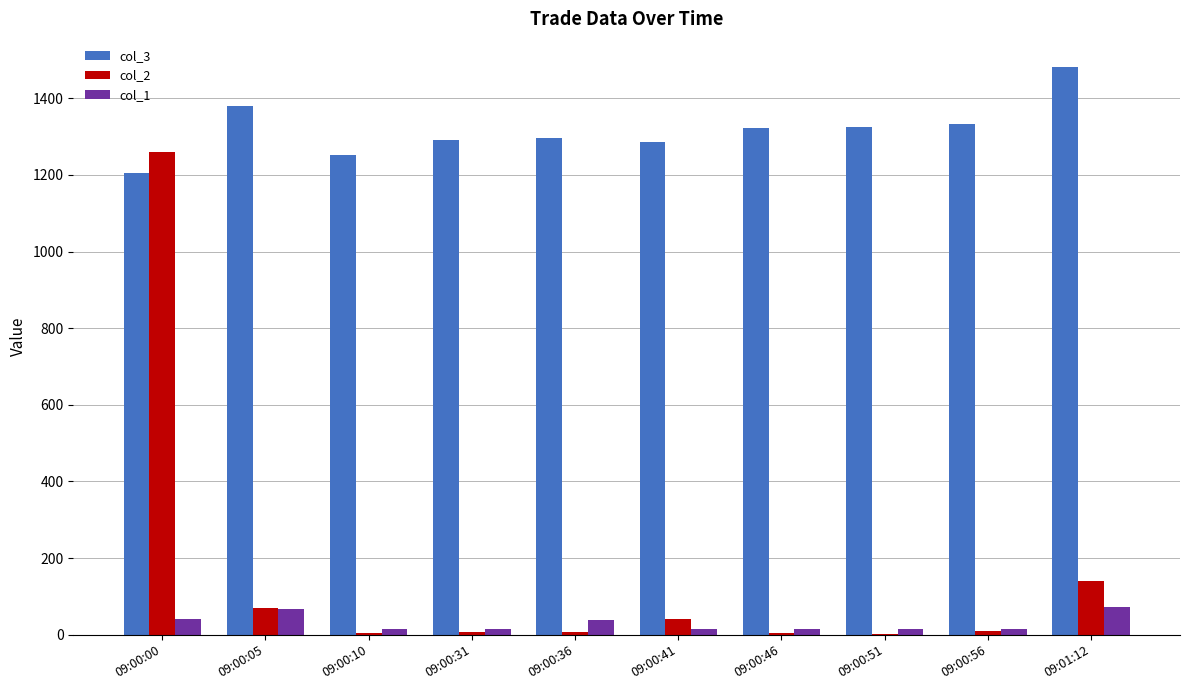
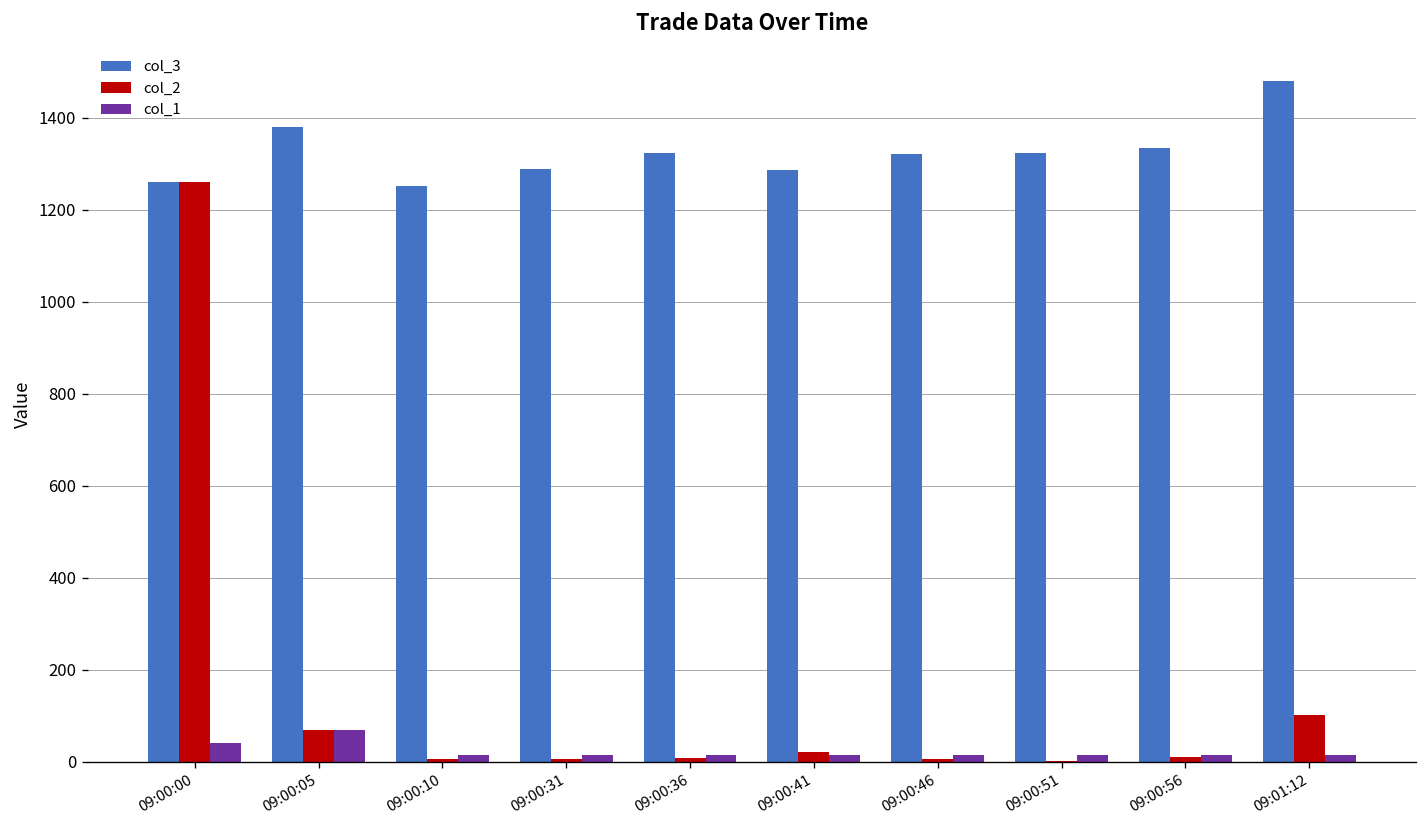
col_3, 09:00:00: 1210 -> 1260
col_3, 09:00:36: 1300 -> 1320
col_1, 09:00:36: 40 -> 20
col_2, 09:00:41: 40 -> 20
col_2, 09:01:12: 140 -> 100
col_1, 09:01:12: 70 -> 20
